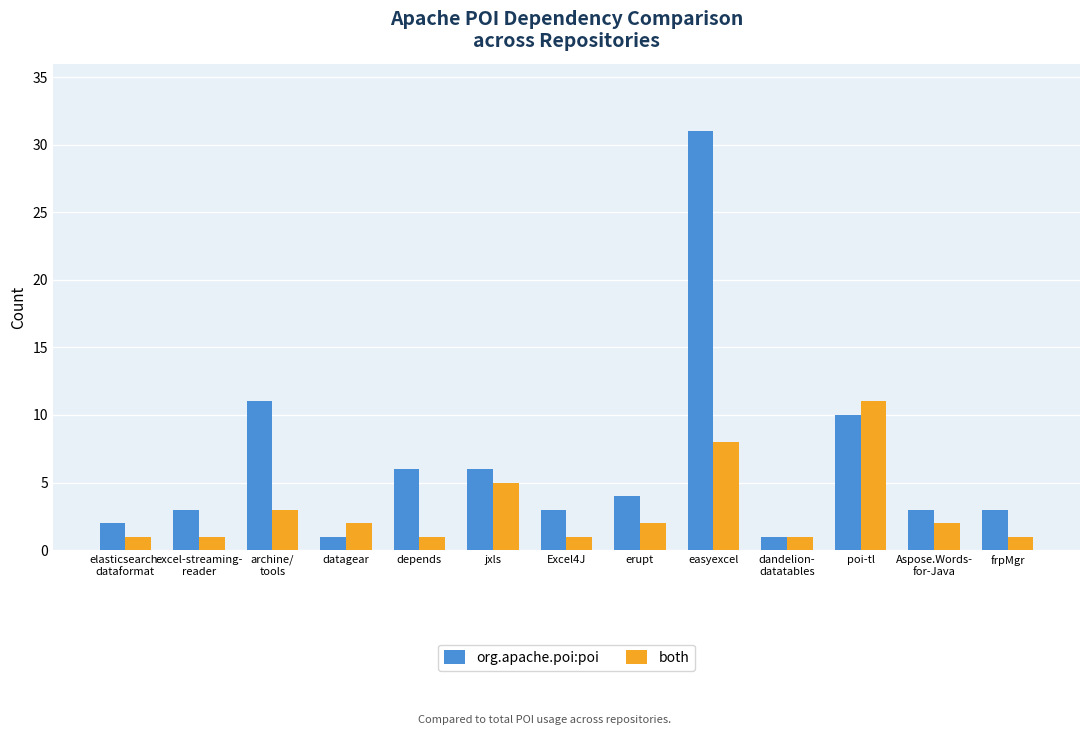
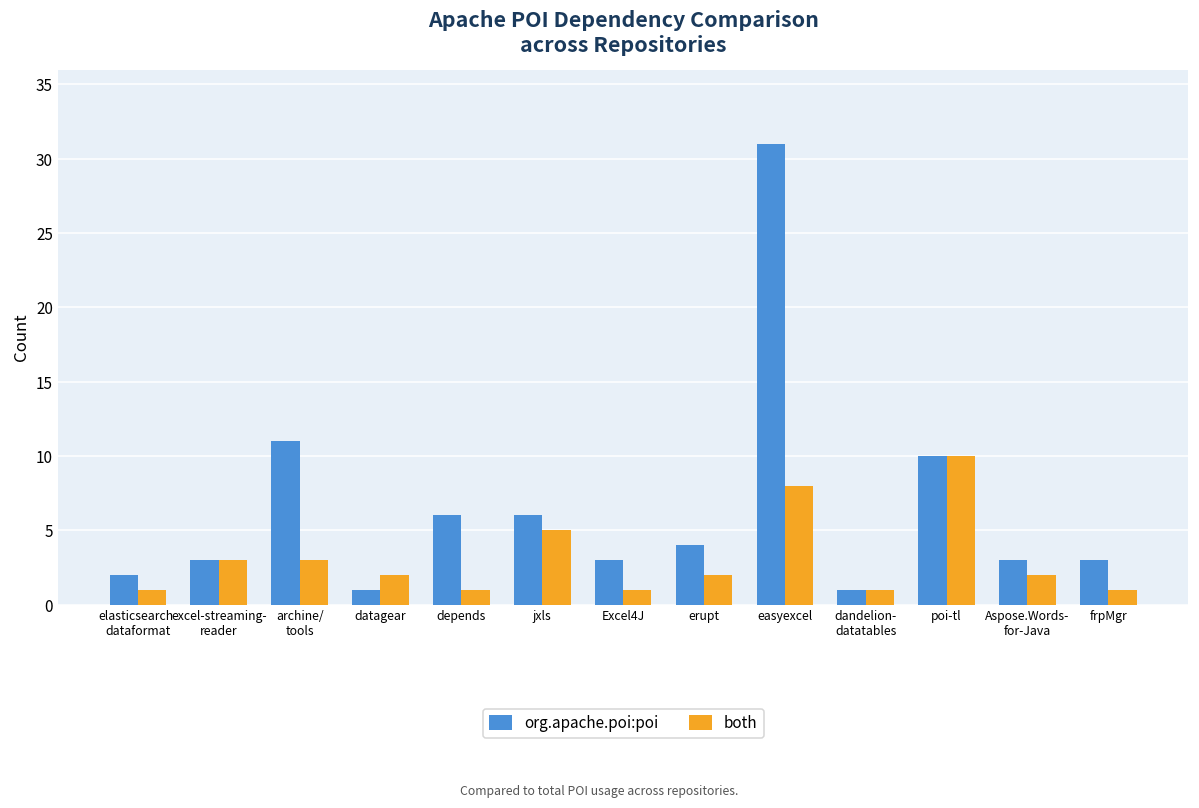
both, excel-streaming- reader: 1 -> 3
both, poi-tl: 11 -> 10
